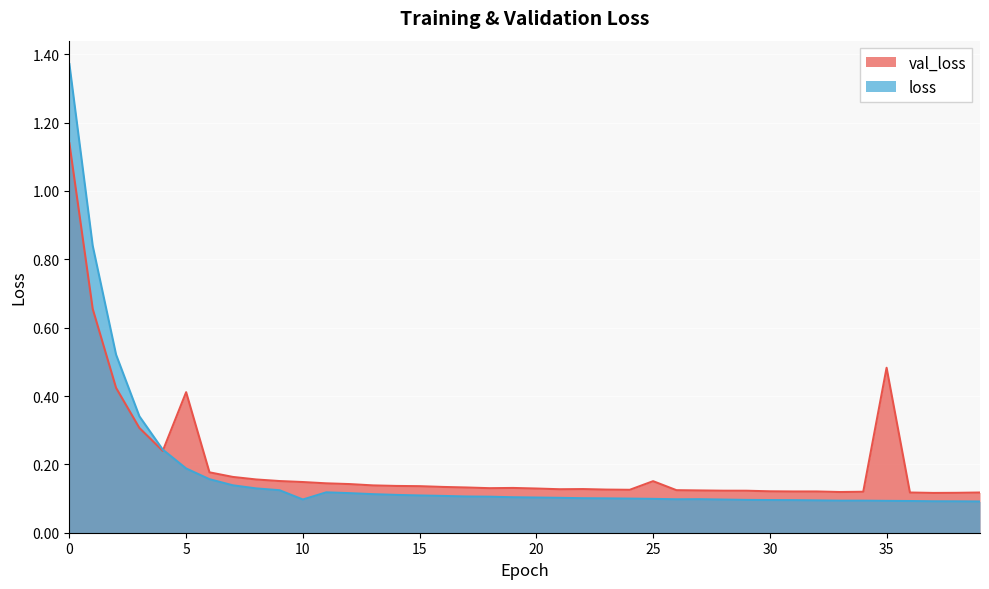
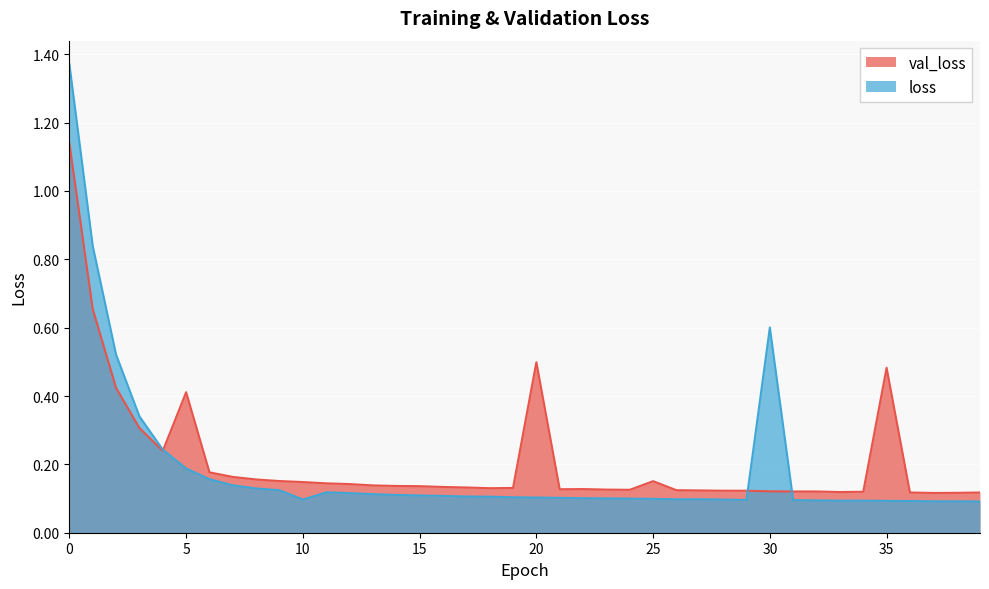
val_loss, 20: 0.13 -> 0.50
loss, 30: 0.10 -> 0.60
